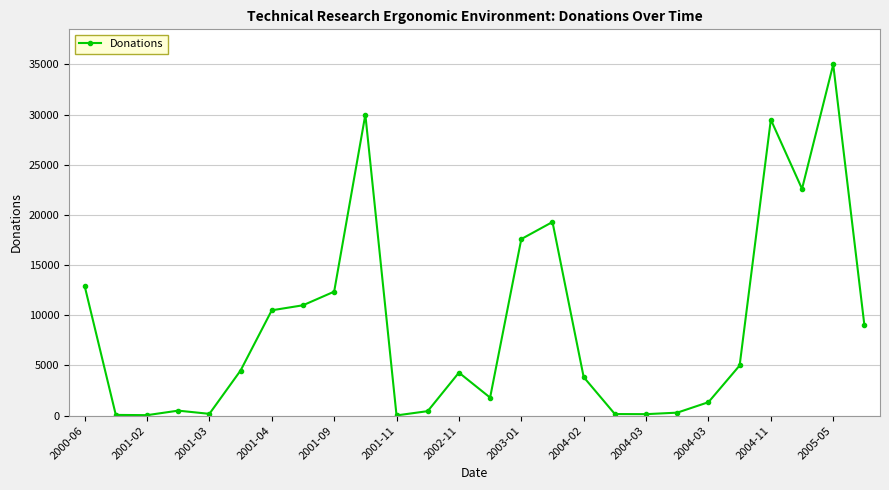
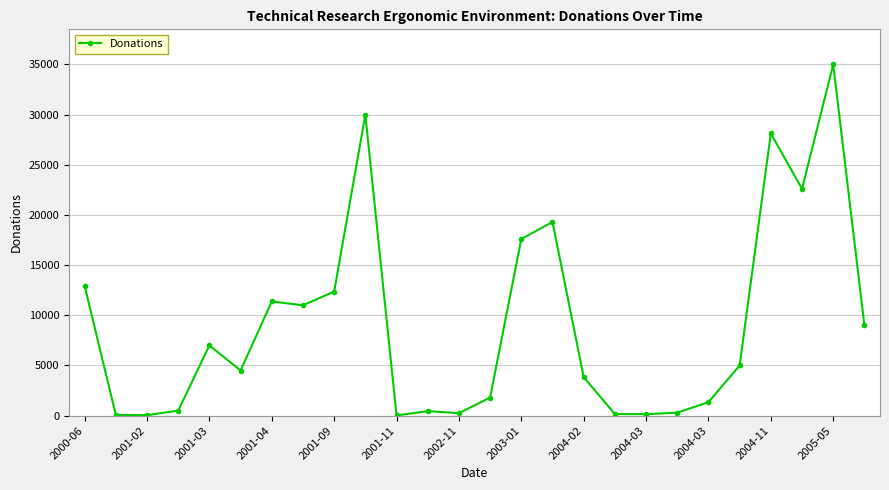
2001-03: 200 -> 7000
2001-04: 10500 -> 11400
2002-11: 4300 -> 300
2004-11: 29500 -> 28100
